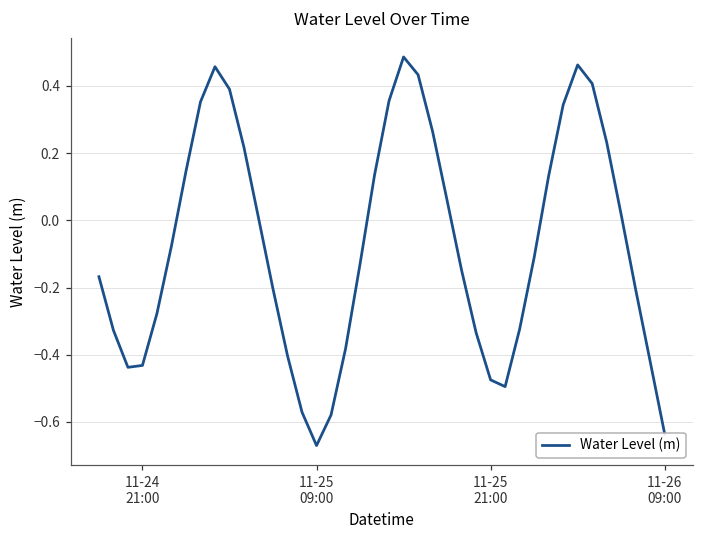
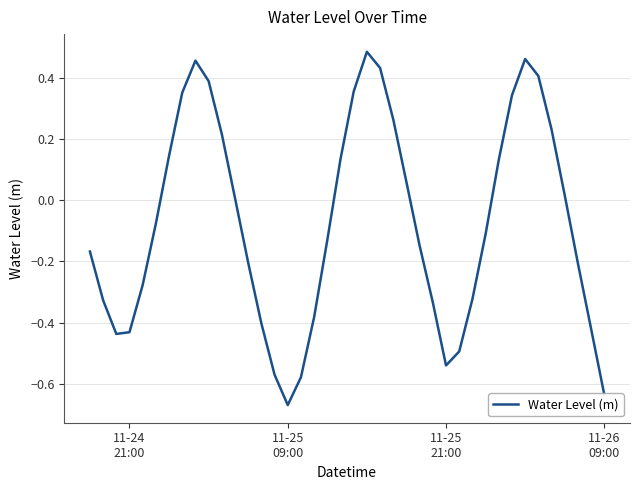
11-25 21:00: -0.47 -> -0.54
